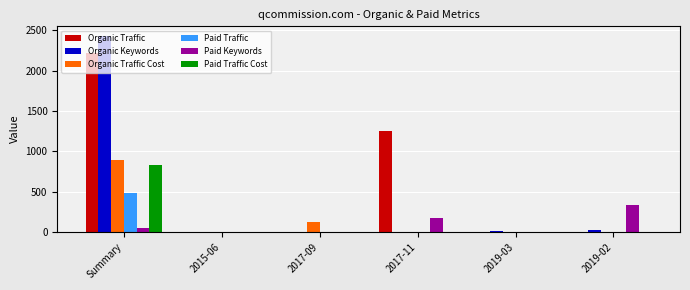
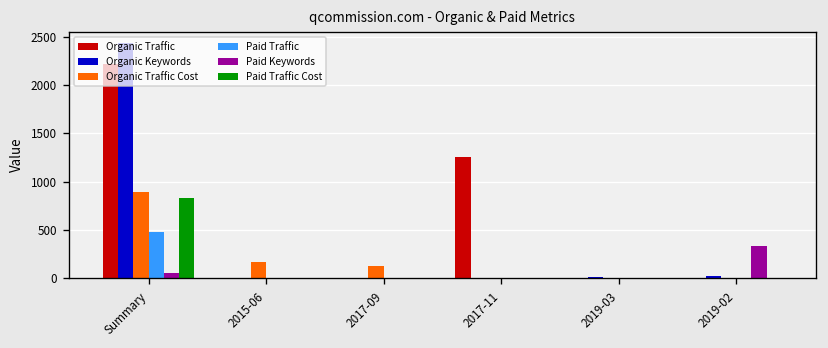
Organic Traffic Cost, 2015-06: 0 -> 200
Paid Keywords, 2017-11: 200 -> 0
